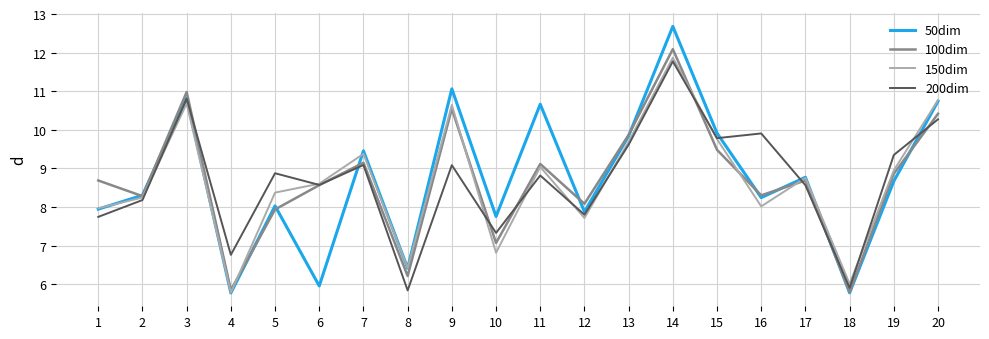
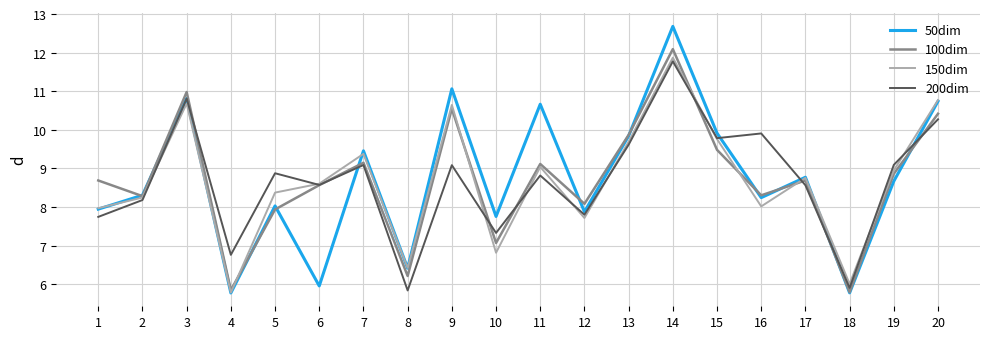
200dim, 19: 9.3 -> 9.1
